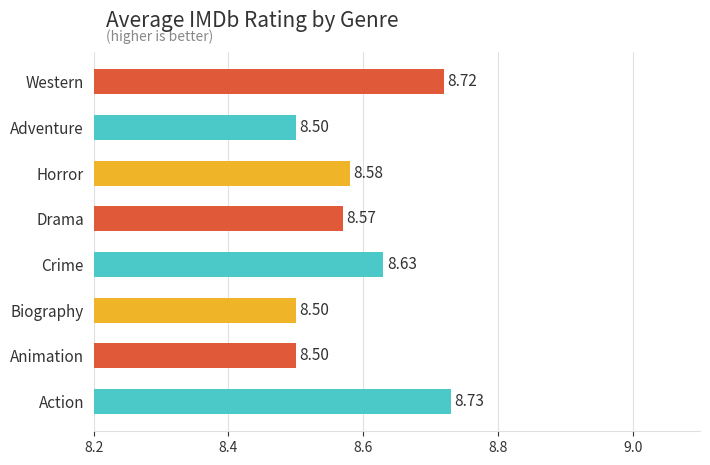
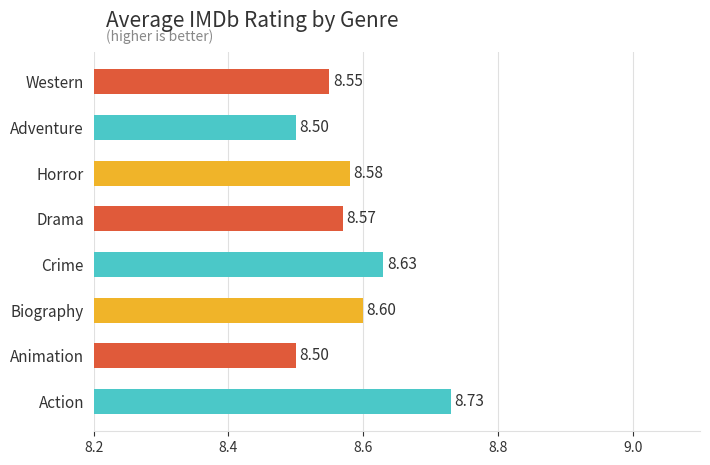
Western: 8.72 -> 8.55
Biography: 8.50 -> 8.60
